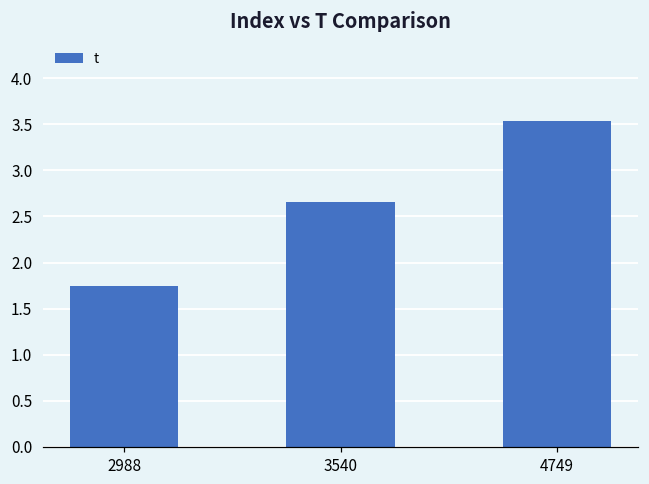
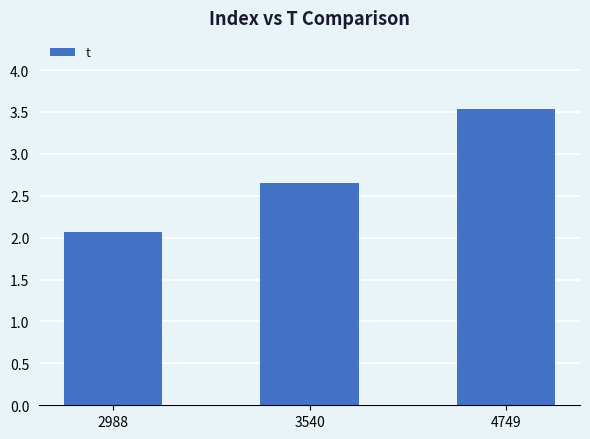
2988: 1.8 -> 2.1
